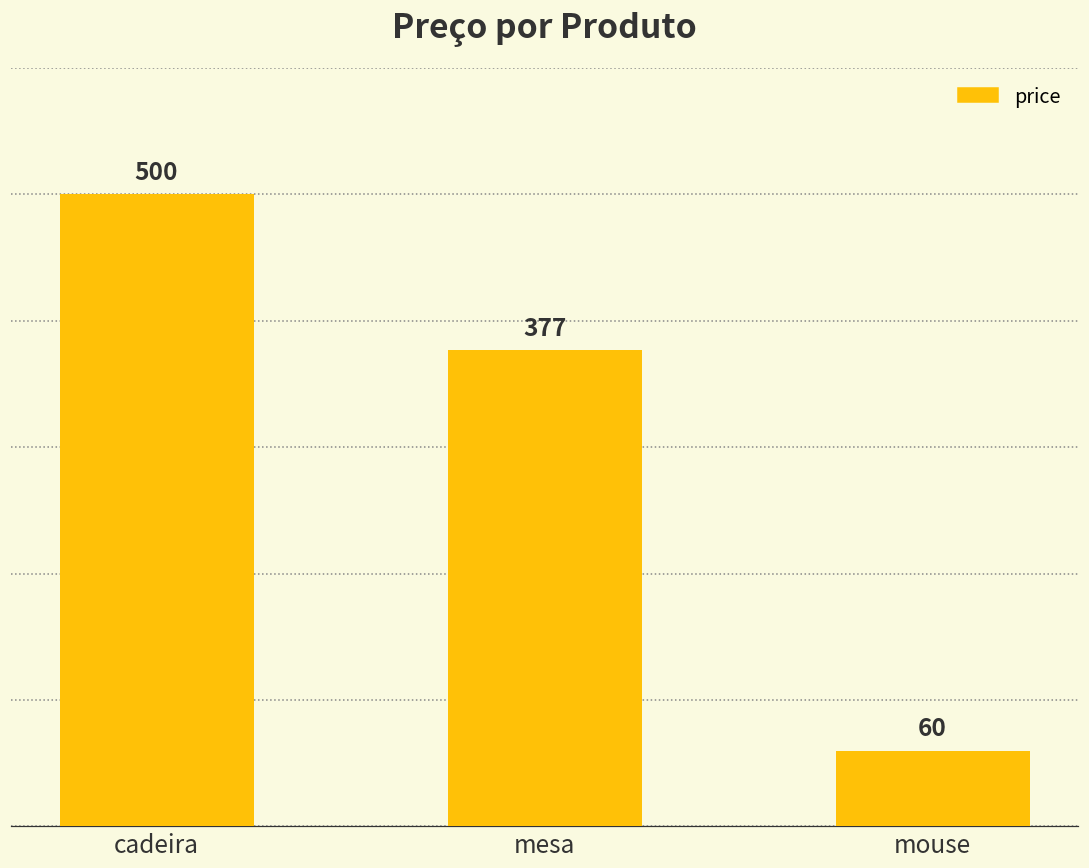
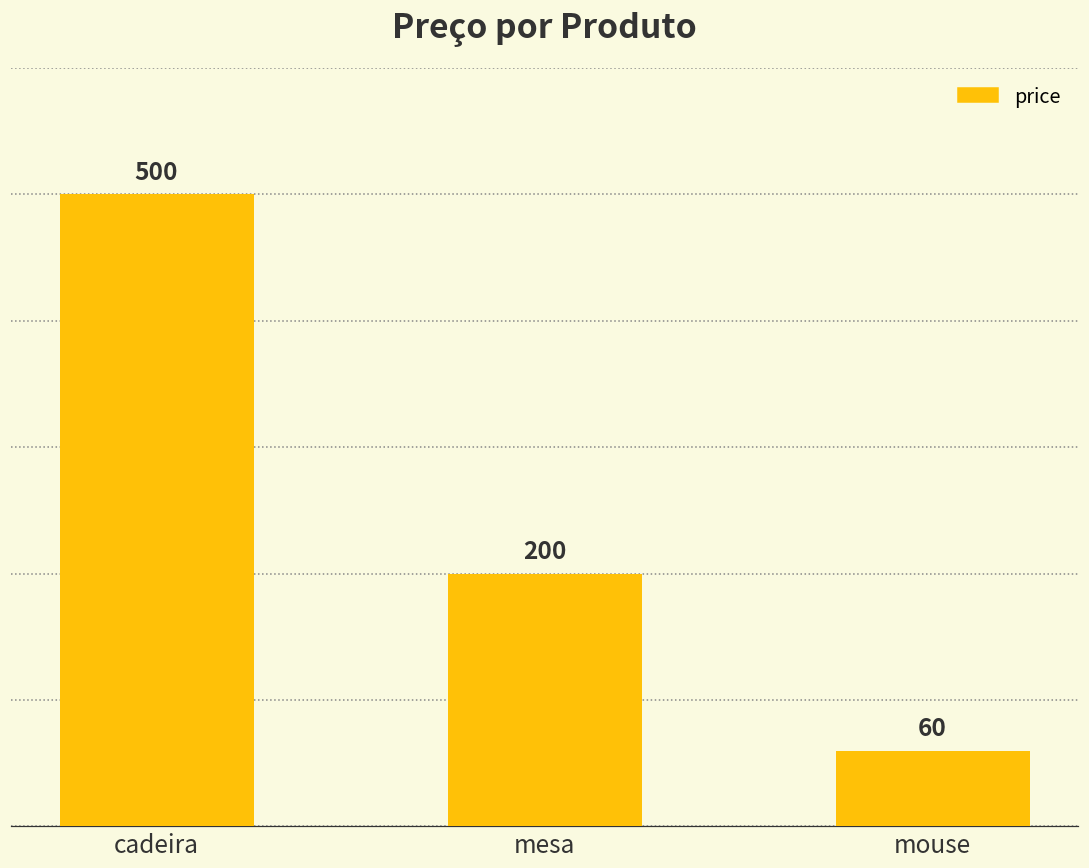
mesa: 377 -> 200
